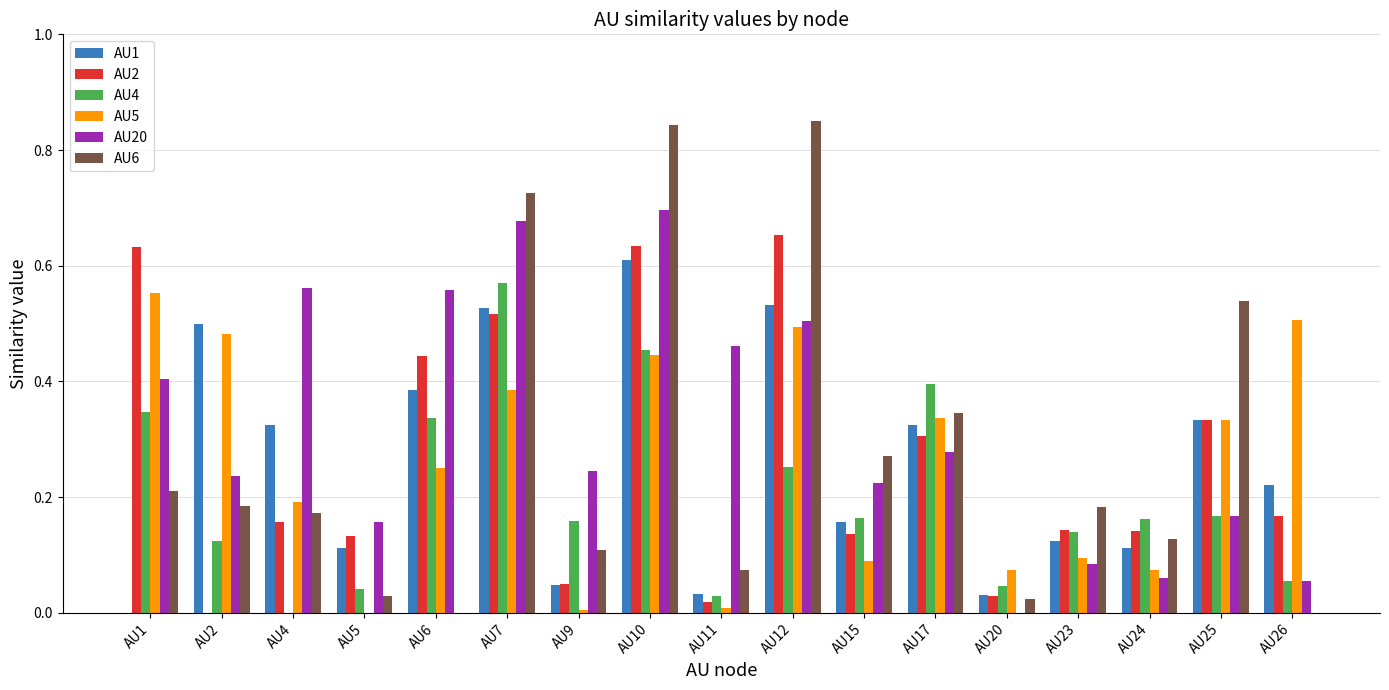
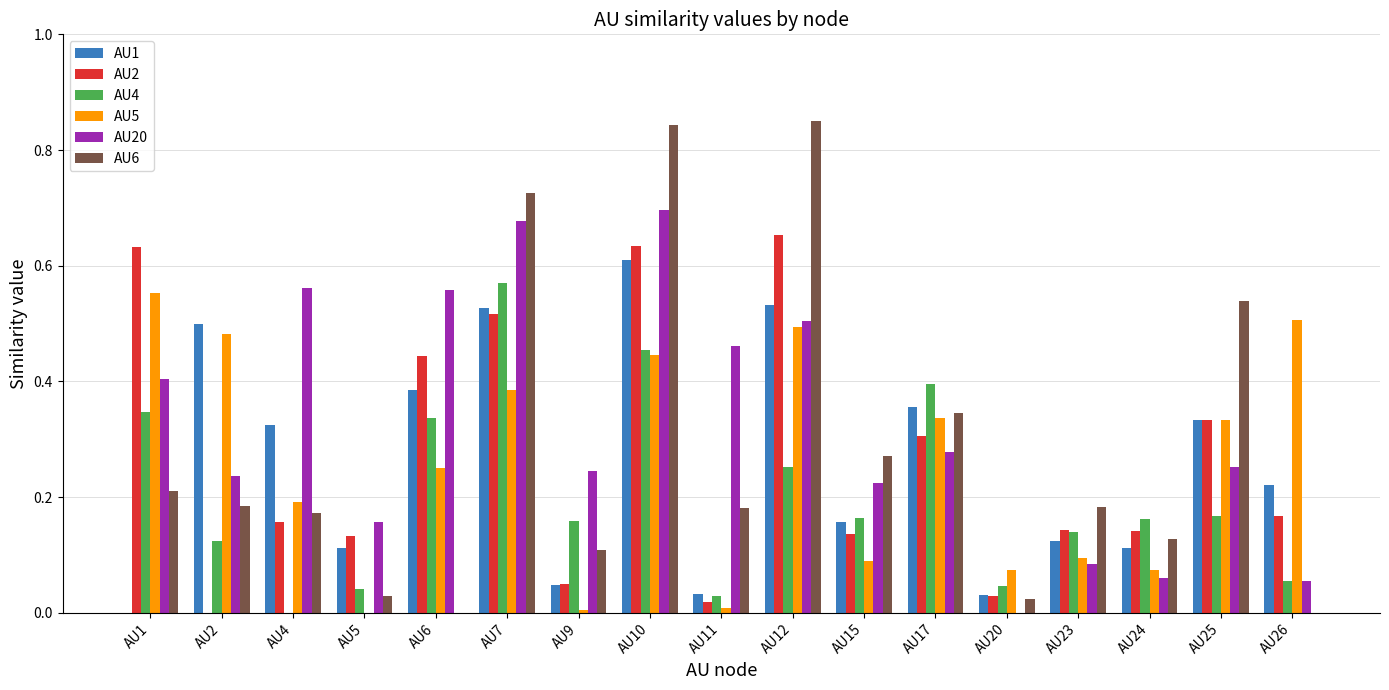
AU6, AU11: 0.07 -> 0.18
AU1, AU17: 0.33 -> 0.36
AU20, AU25: 0.17 -> 0.25
